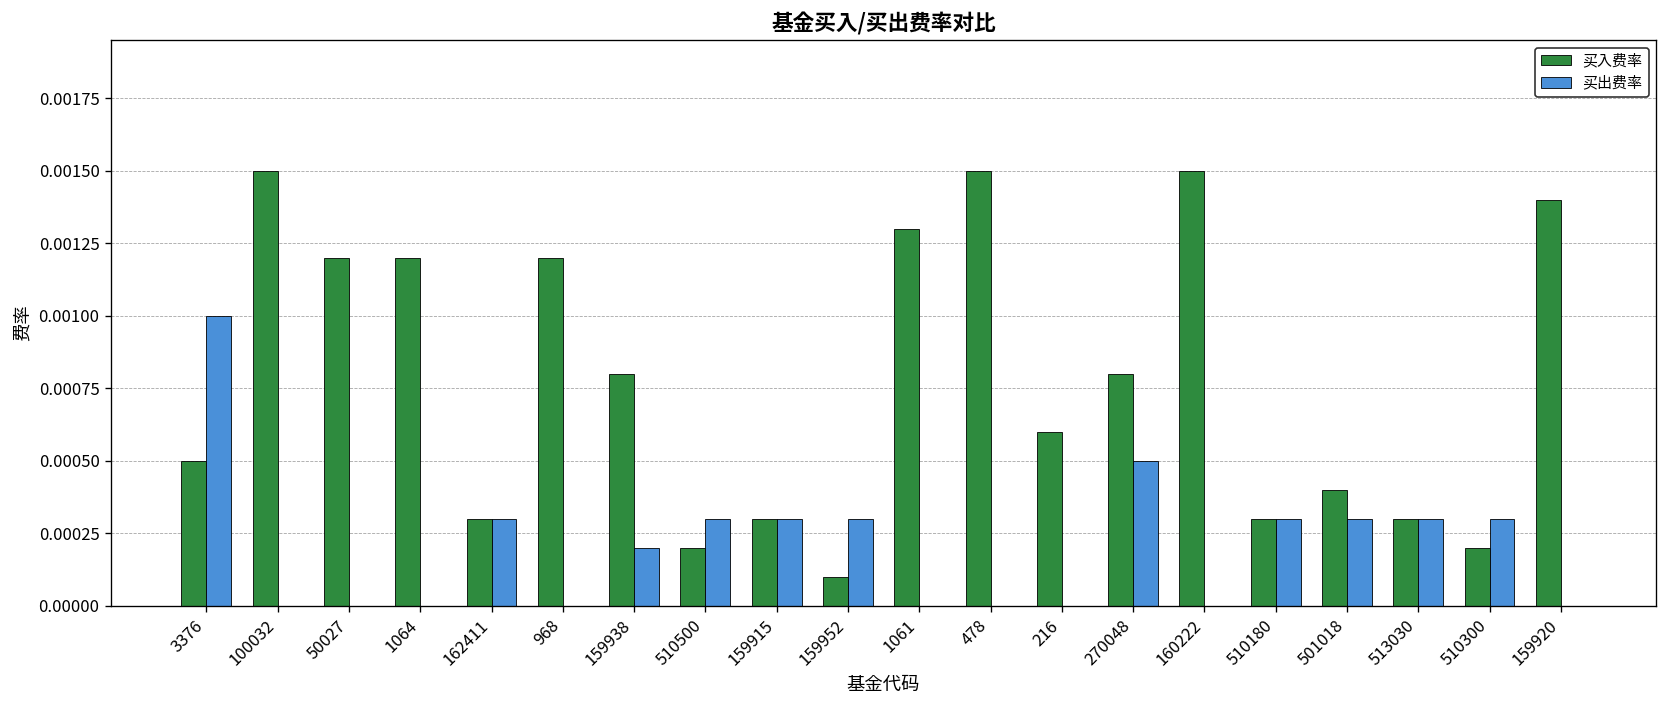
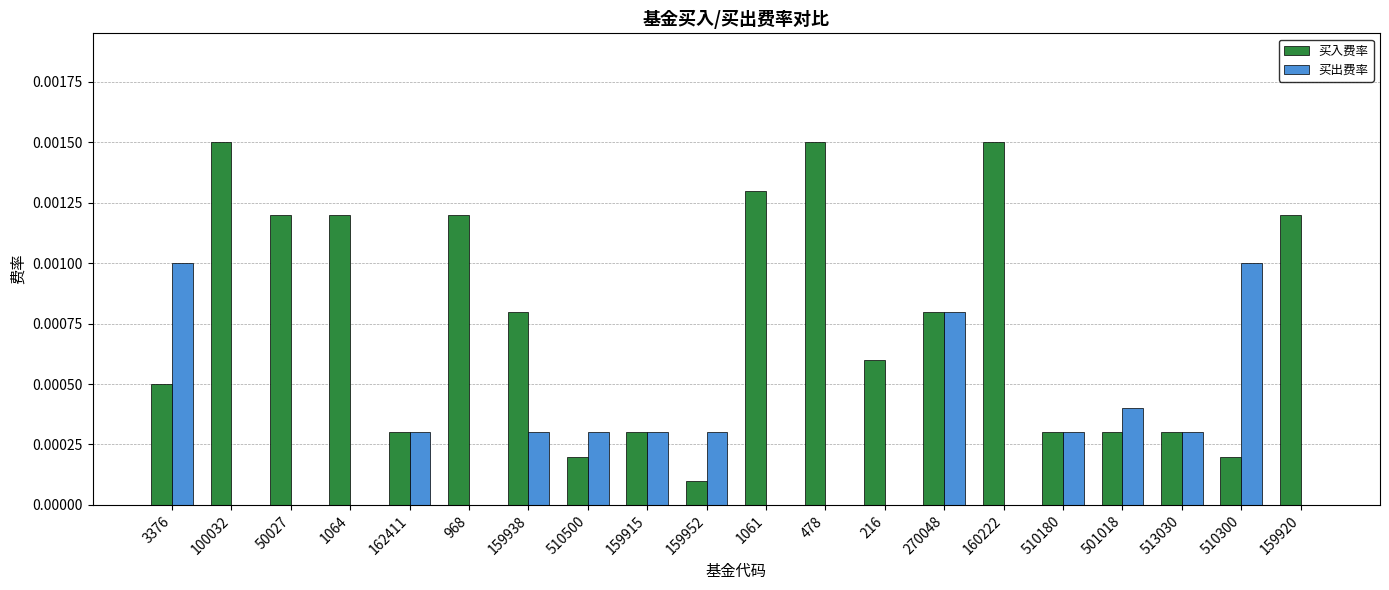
买出费率, 159938: 0.0002 -> 0.0003
买出费率, 270048: 0.0005 -> 0.0008
买入费率, 501018: 0.0004 -> 0.0003
买出费率, 501018: 0.0003 -> 0.0004
买出费率, 510300: 0.0003 -> 0.0010
买入费率, 159920: 0.0014 -> 0.0012
